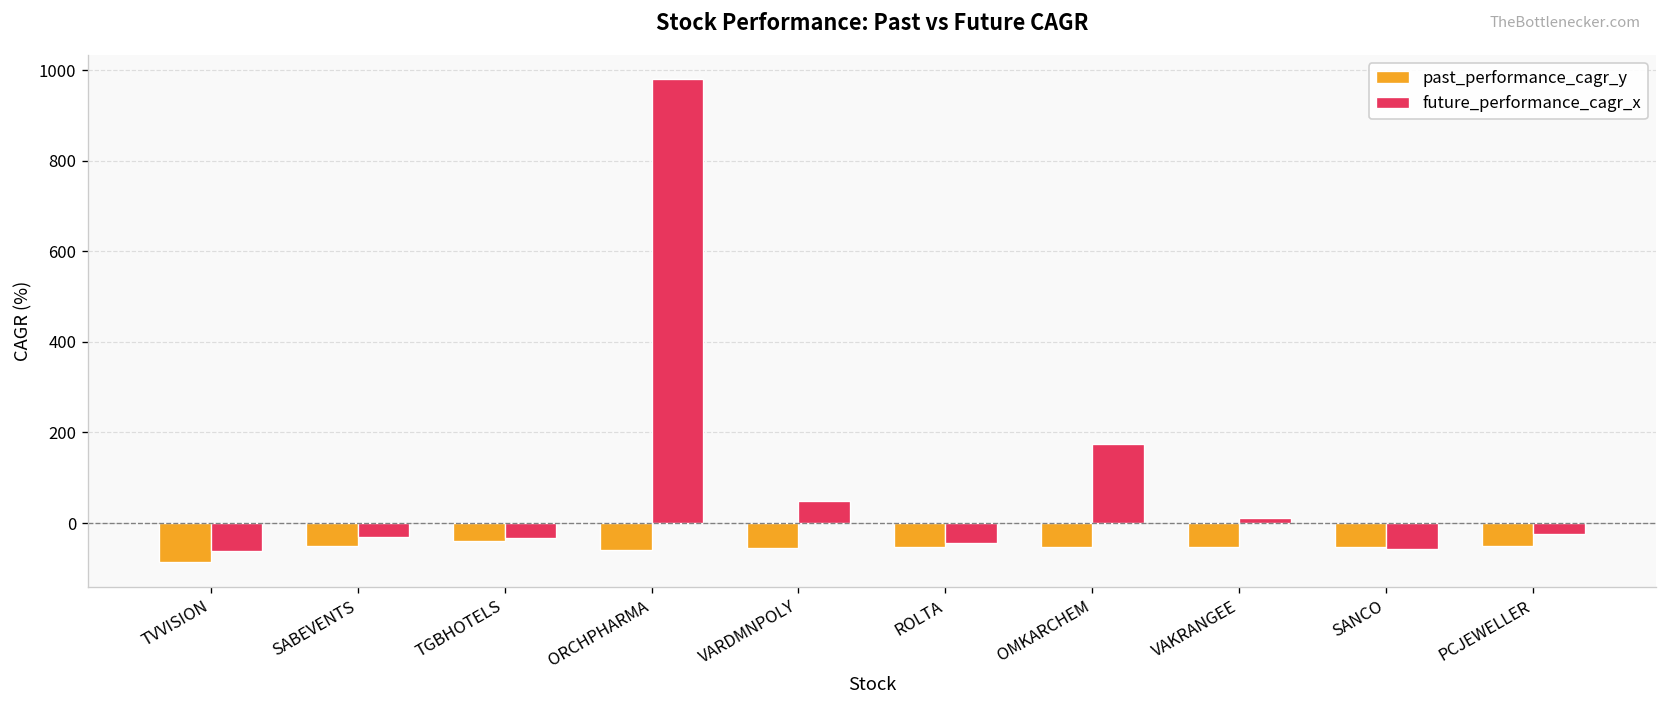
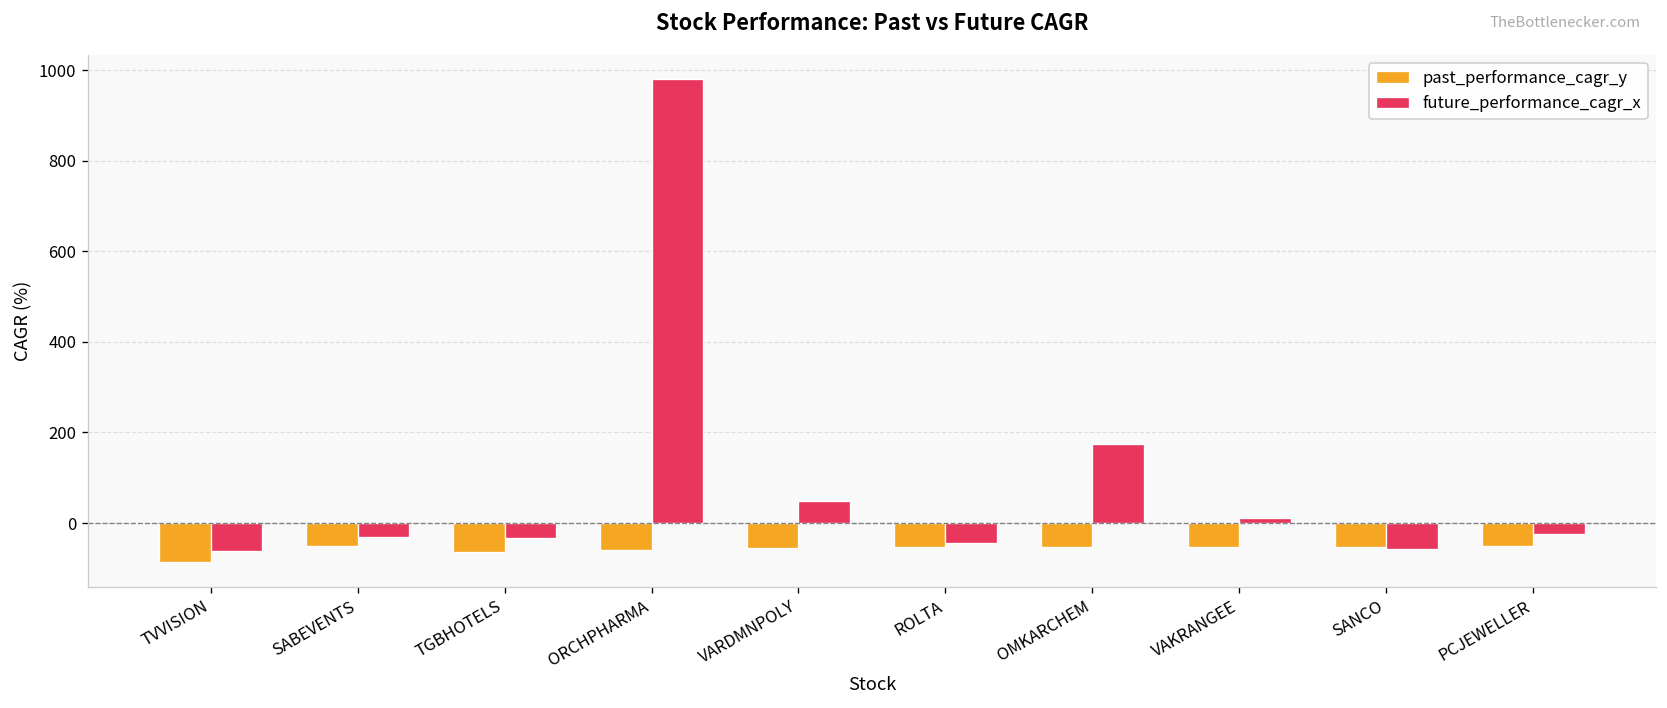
past_performance_cagr_y, TGBHOTELS: -40 -> -60
